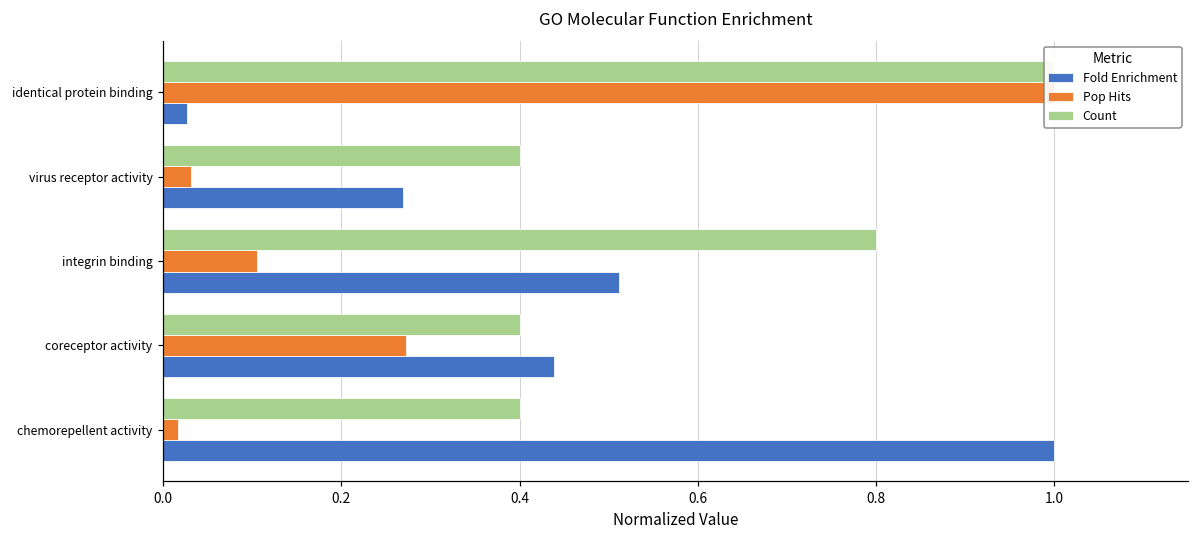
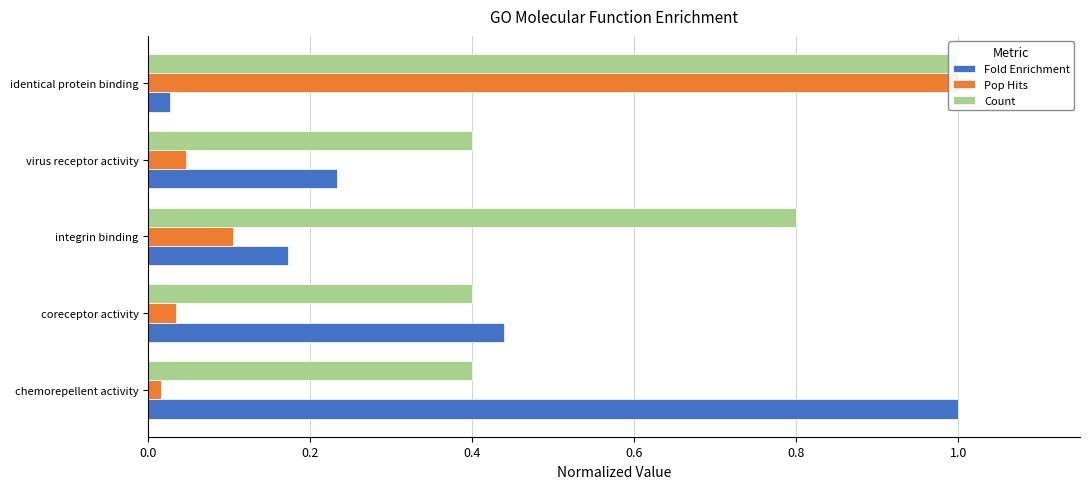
Pop Hits, virus receptor activity: 0.03 -> 0.05
Fold Enrichment, virus receptor activity: 0.27 -> 0.23
Fold Enrichment, integrin binding: 0.51 -> 0.17
Pop Hits, coreceptor activity: 0.27 -> 0.03
